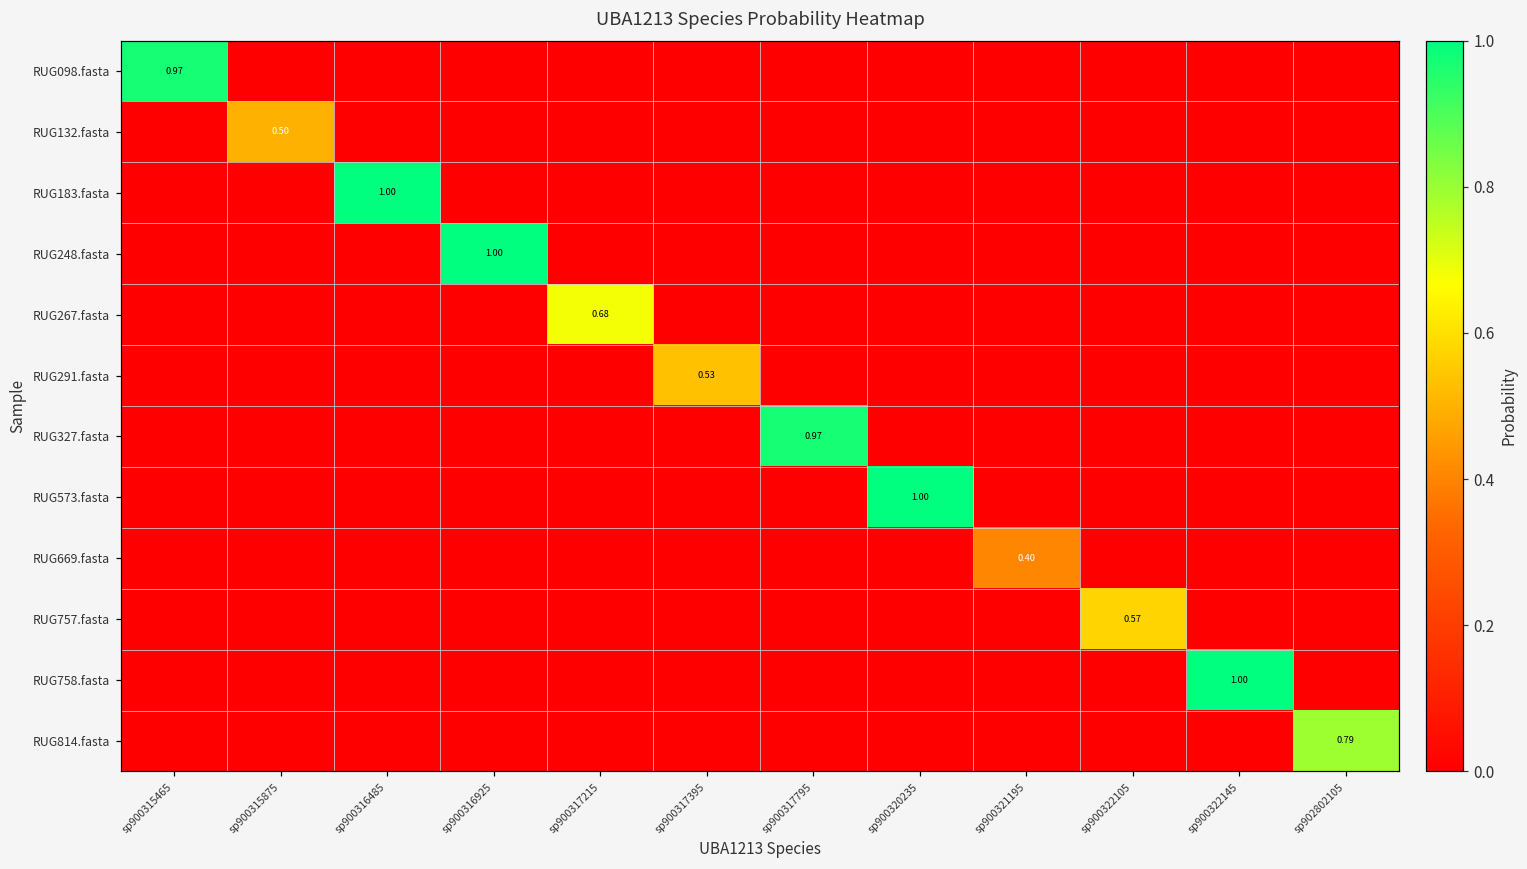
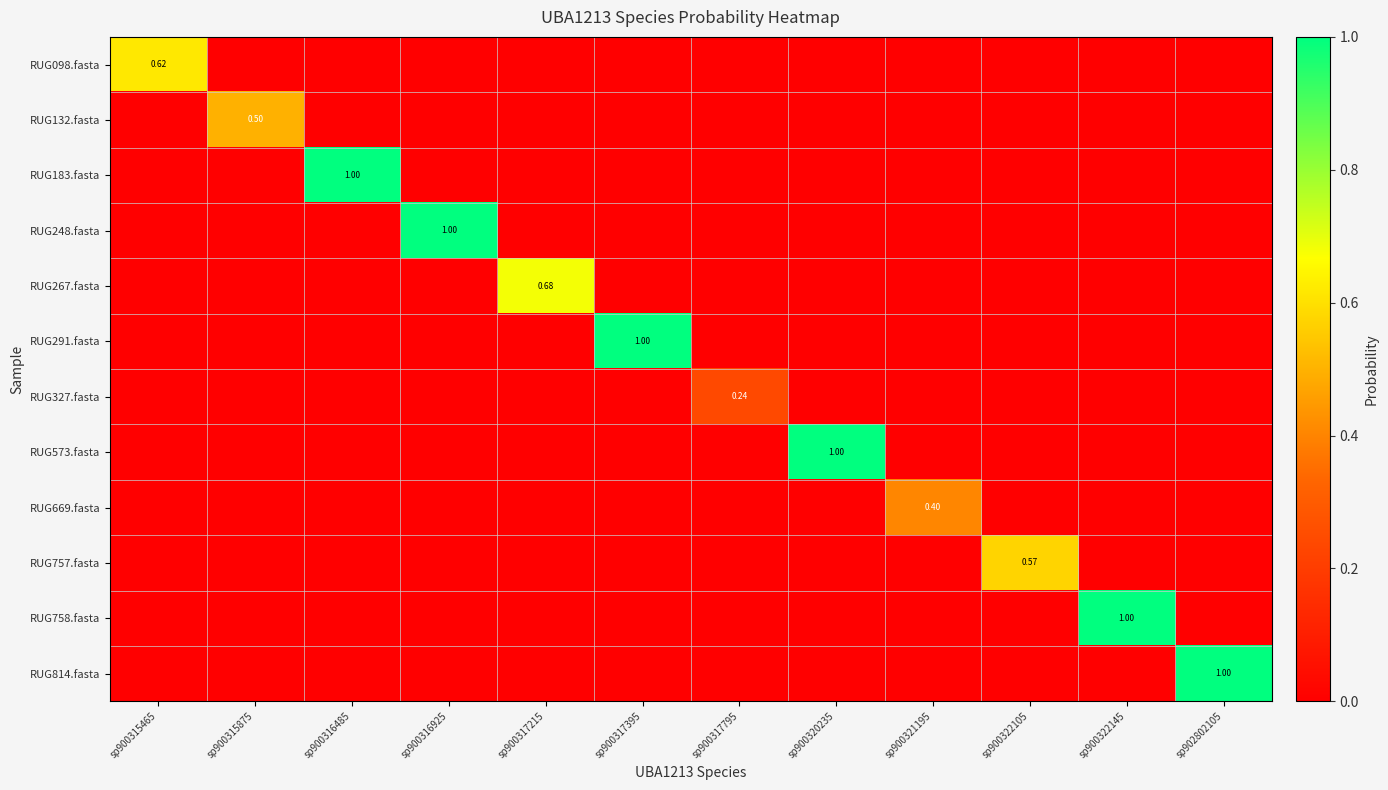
RUG098.fasta, sp900315465: 0.97 -> 0.62
RUG291.fasta, sp900317395: 0.53 -> 1.00
RUG327.fasta, sp900317795: 0.97 -> 0.24
RUG814.fasta, sp902802105: 0.79 -> 1.00
